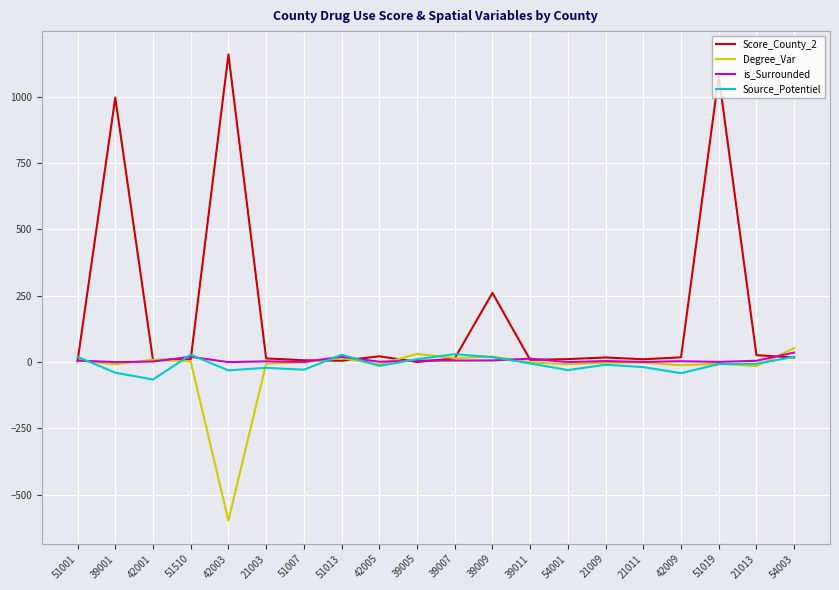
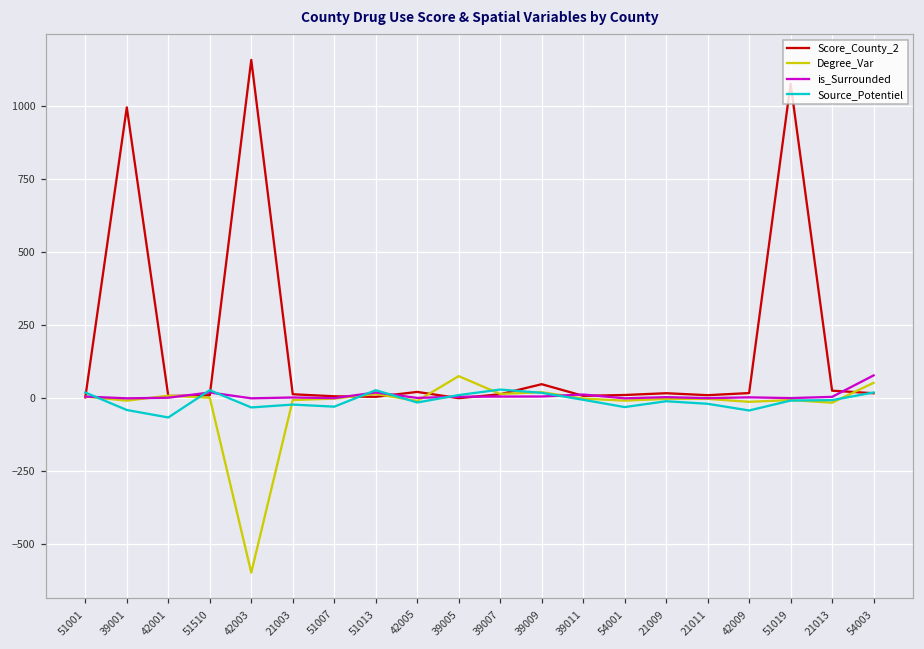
Degree_Var, 39005: 30 -> 80
Score_County_2, 39009: 260 -> 50
is_Surrounded, 54003: 40 -> 80
